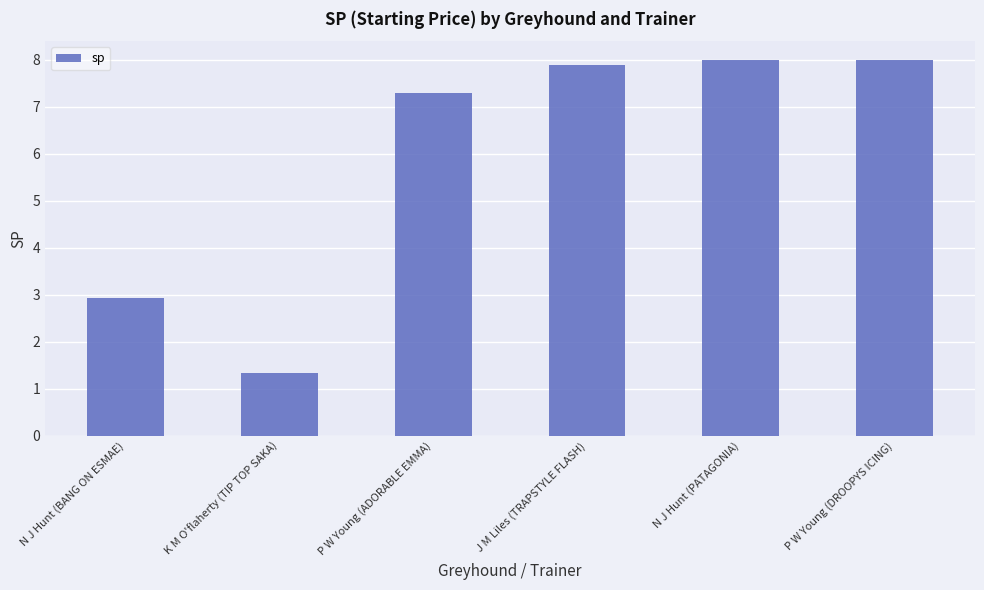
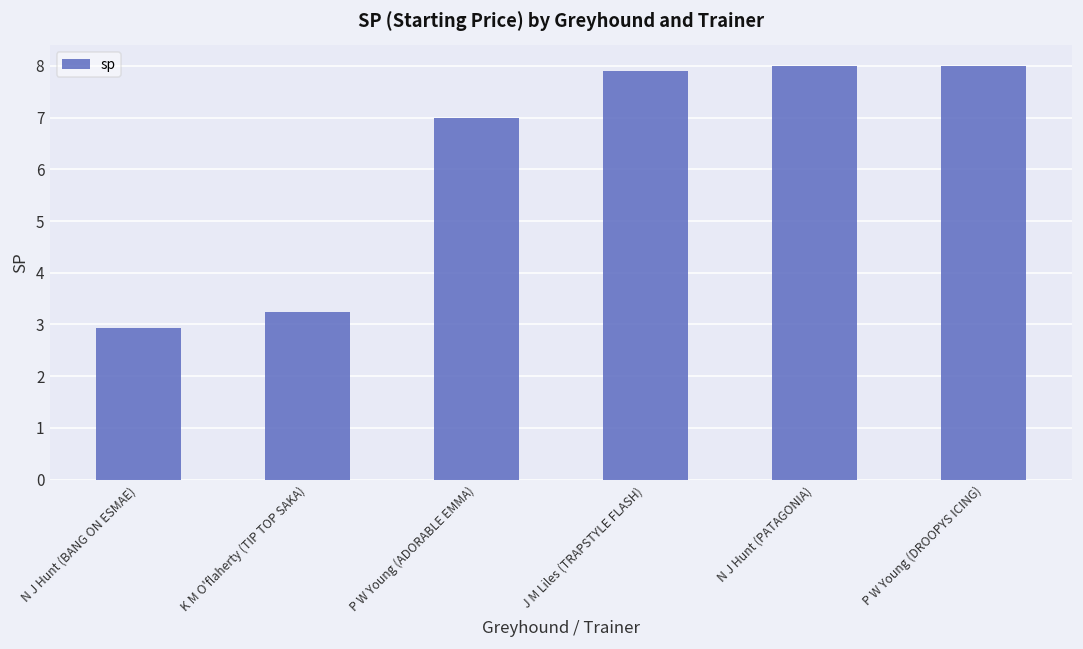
K M O'flaherty (TIP TOP SAKA): 1.3 -> 3.3
P W Young (ADORABLE EMMA): 7.3 -> 7.0
